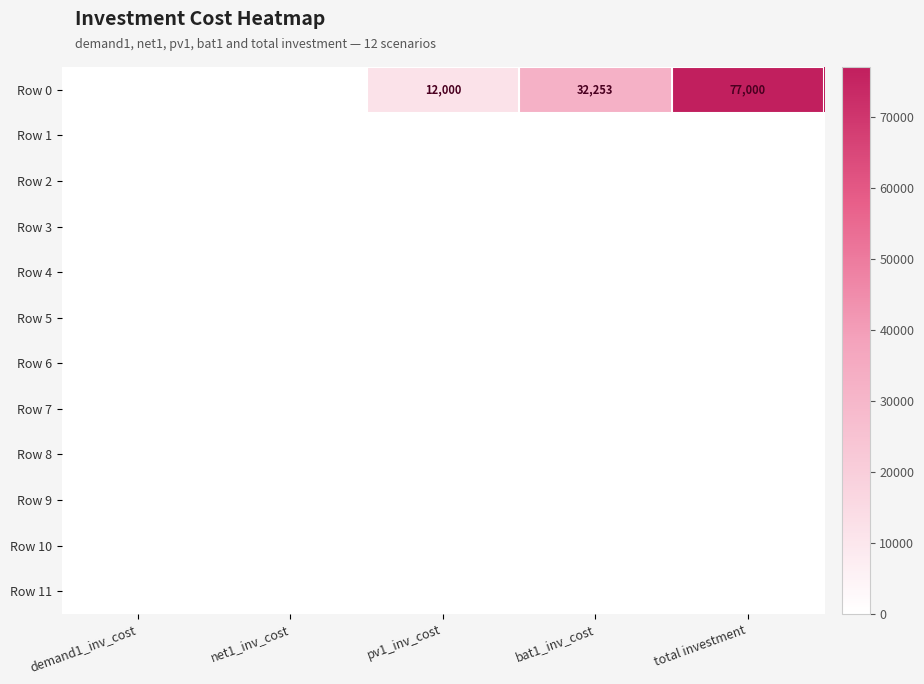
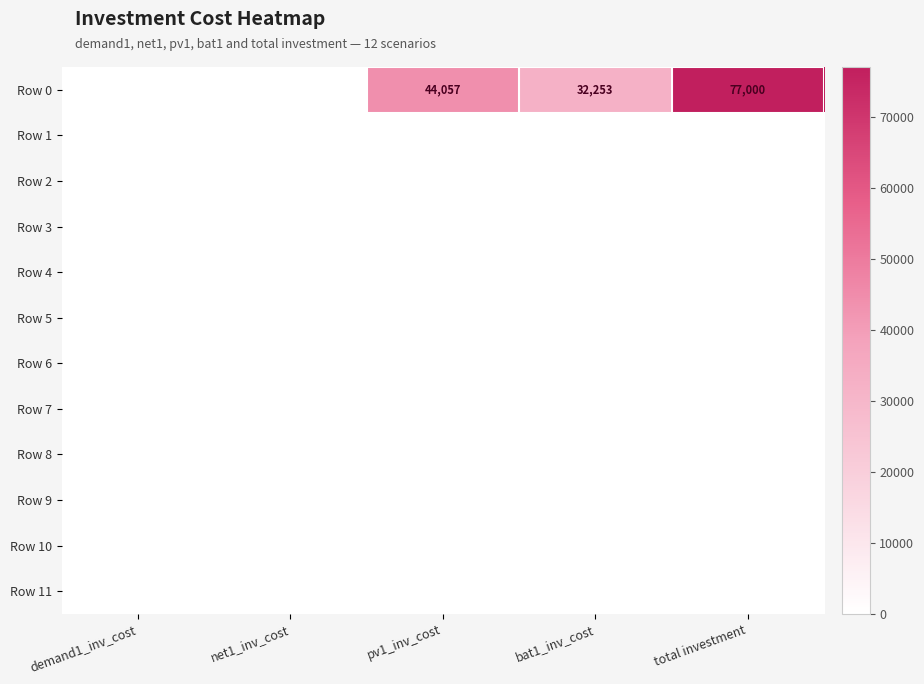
Row 0, pv1_inv_cost: 12,000 -> 44,057
